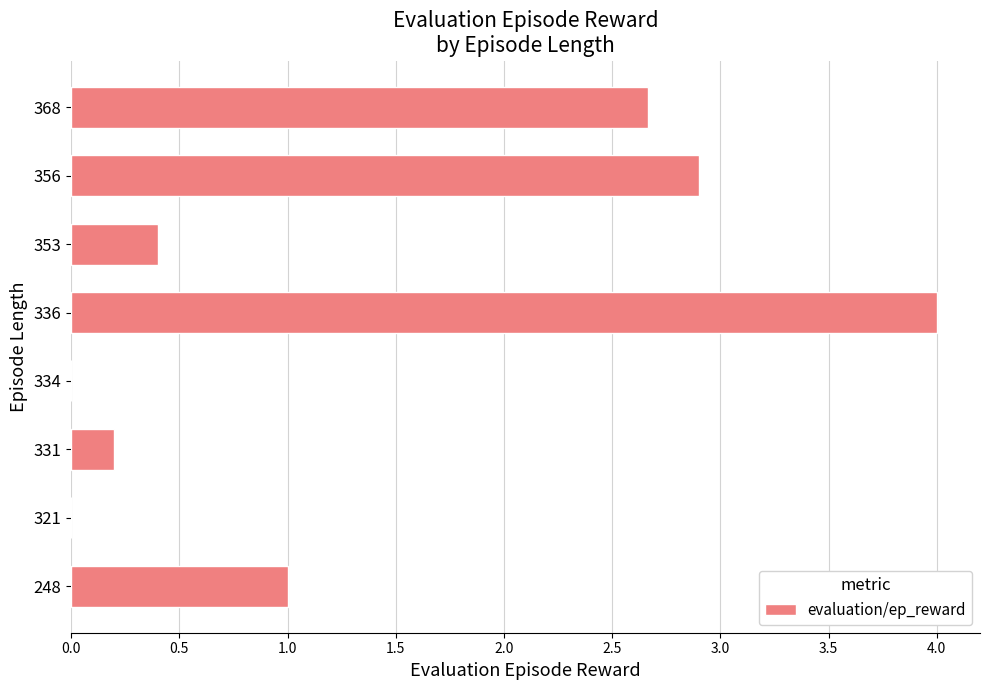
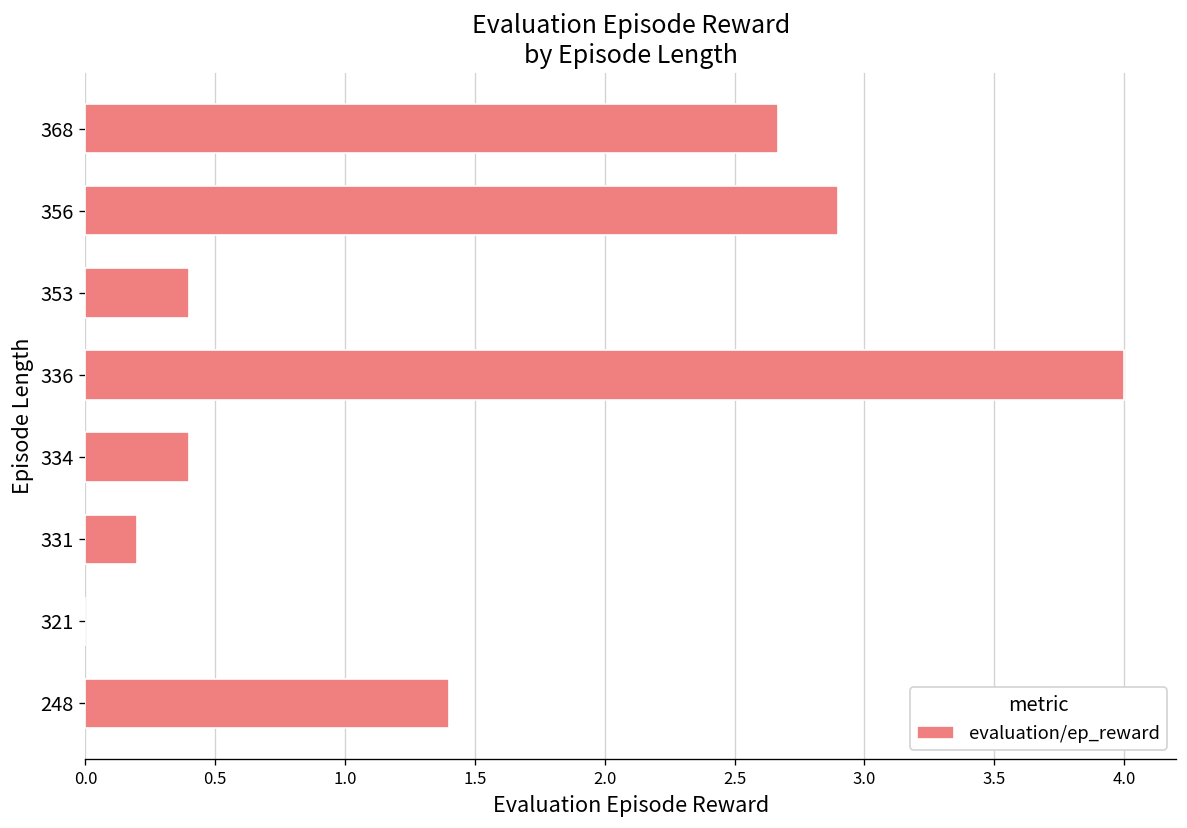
334: 0.0 -> 0.4
248: 1.0 -> 1.4
